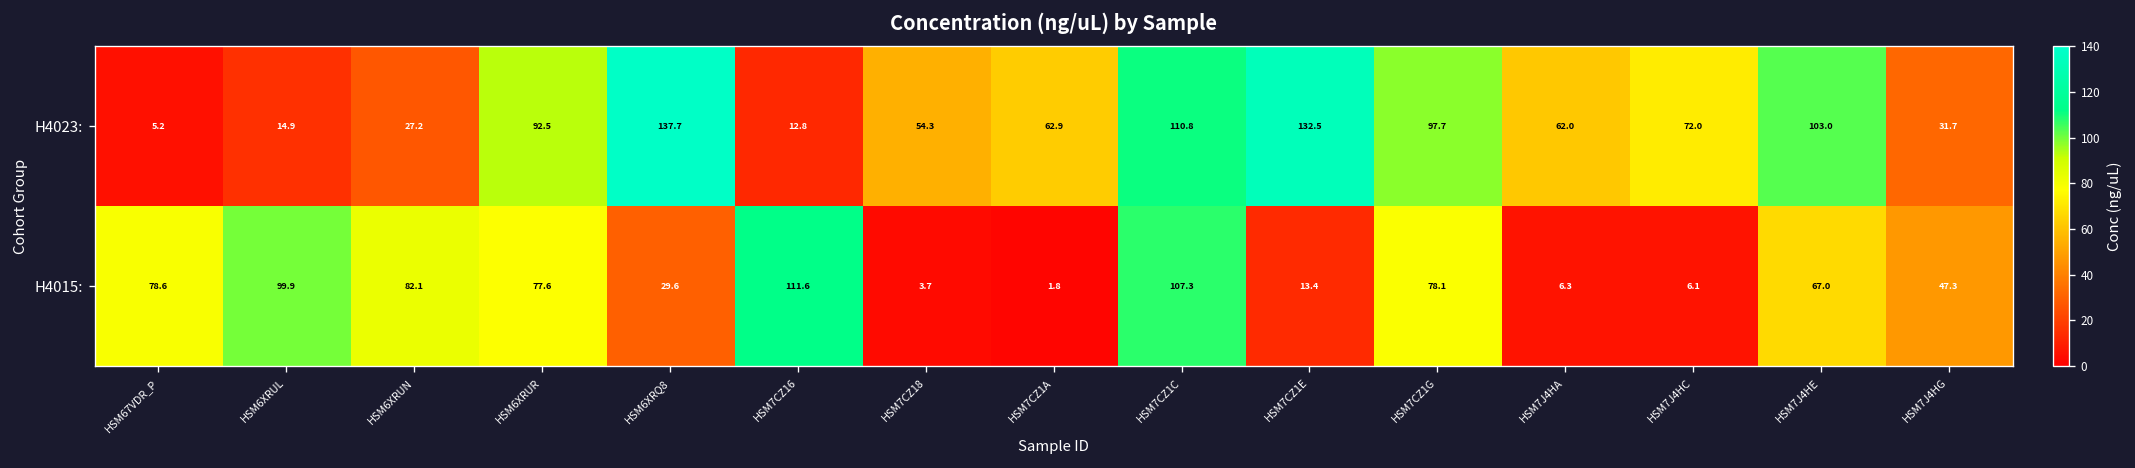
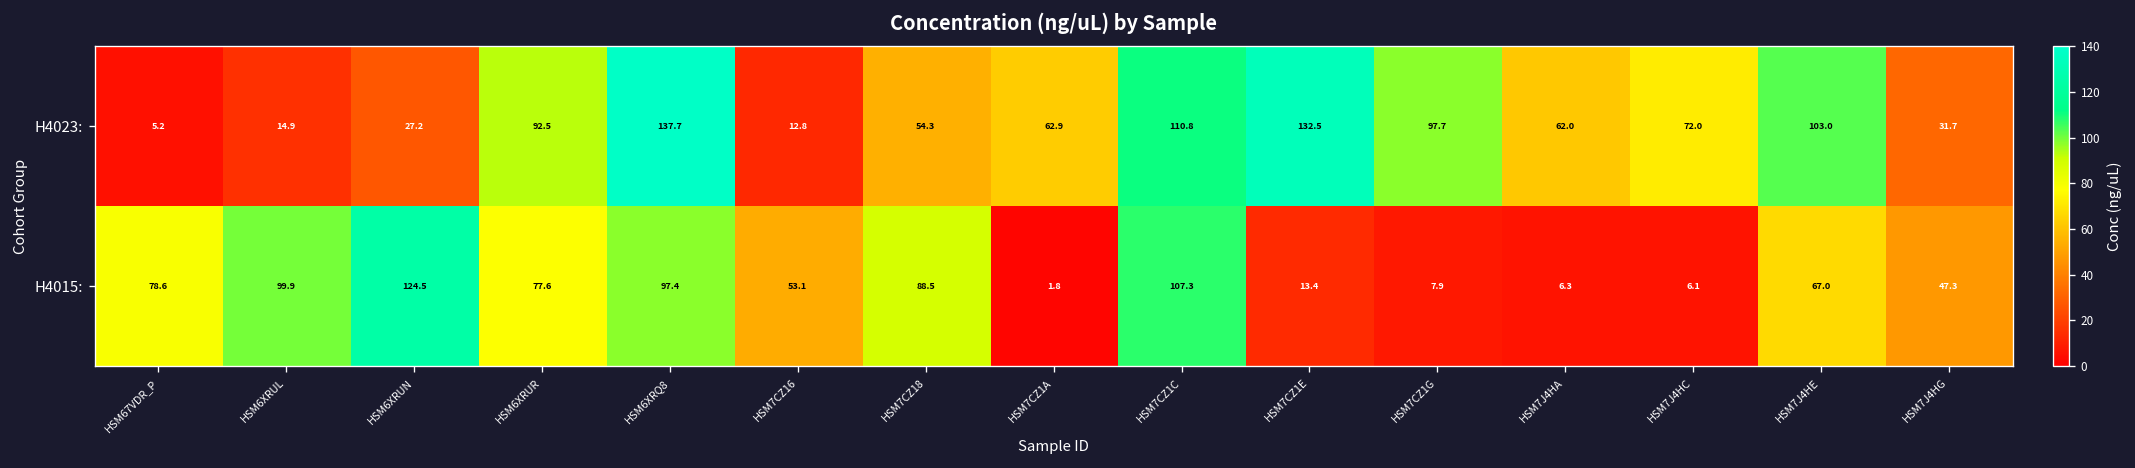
H4015:, HSM6XRUN: 82.1 -> 124.5
H4015:, HSM6XRQ8: 29.6 -> 97.4
H4015:, HSM7CZ16: 111.6 -> 53.1
H4015:, HSM7CZ18: 3.7 -> 88.5
H4015:, HSM7CZ1G: 78.1 -> 7.9
